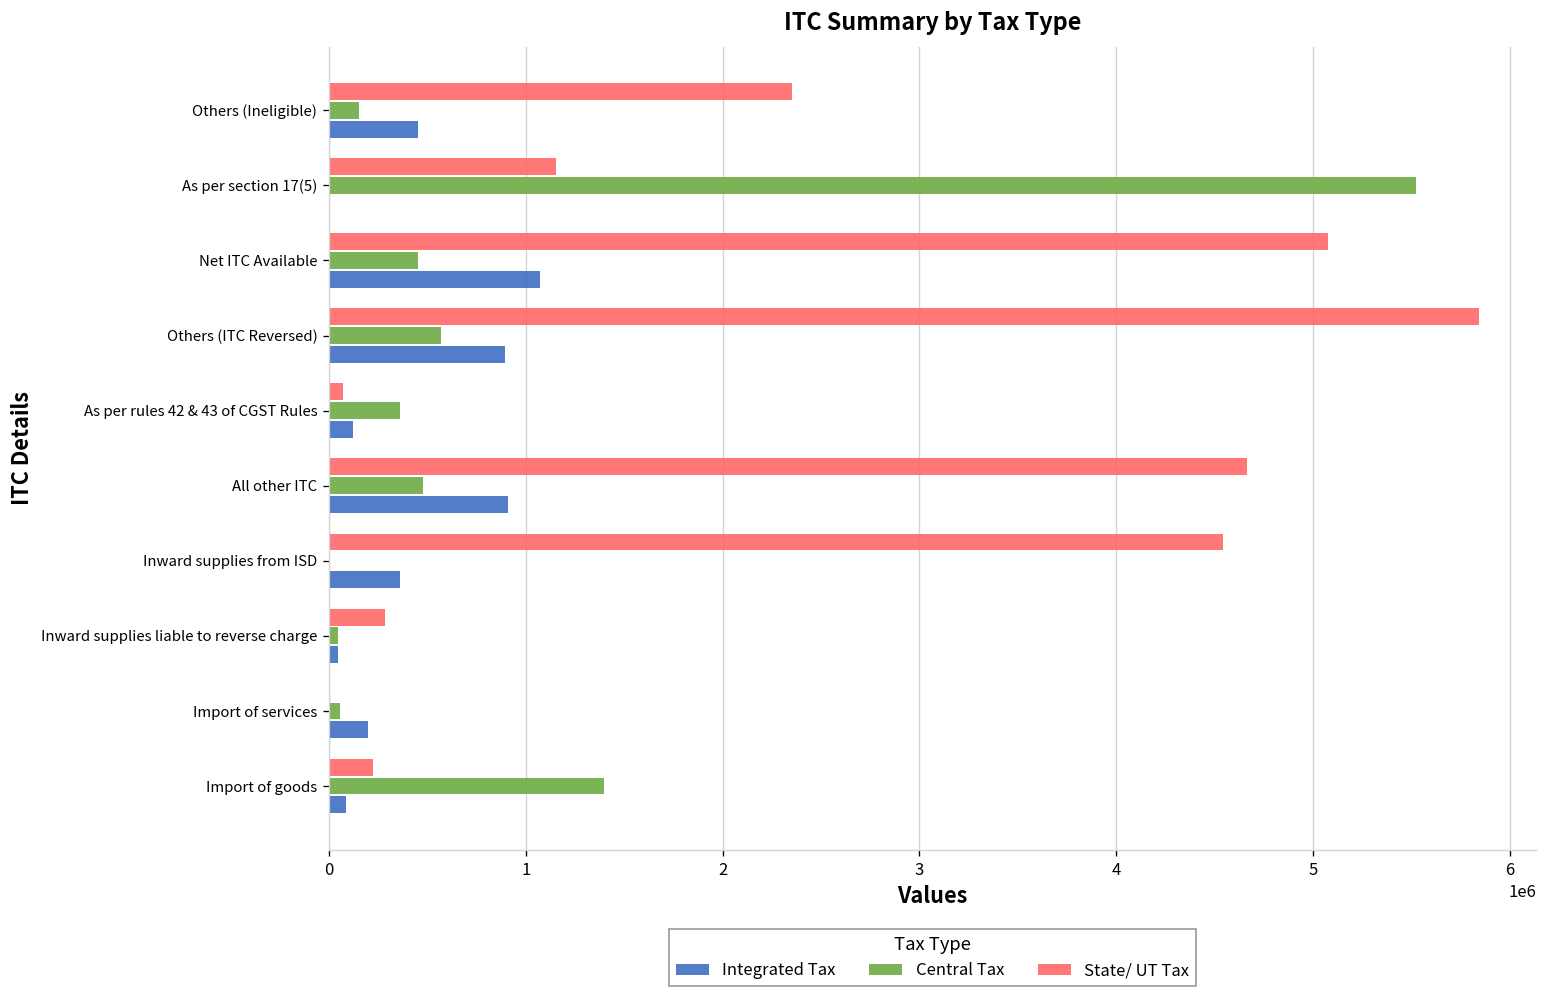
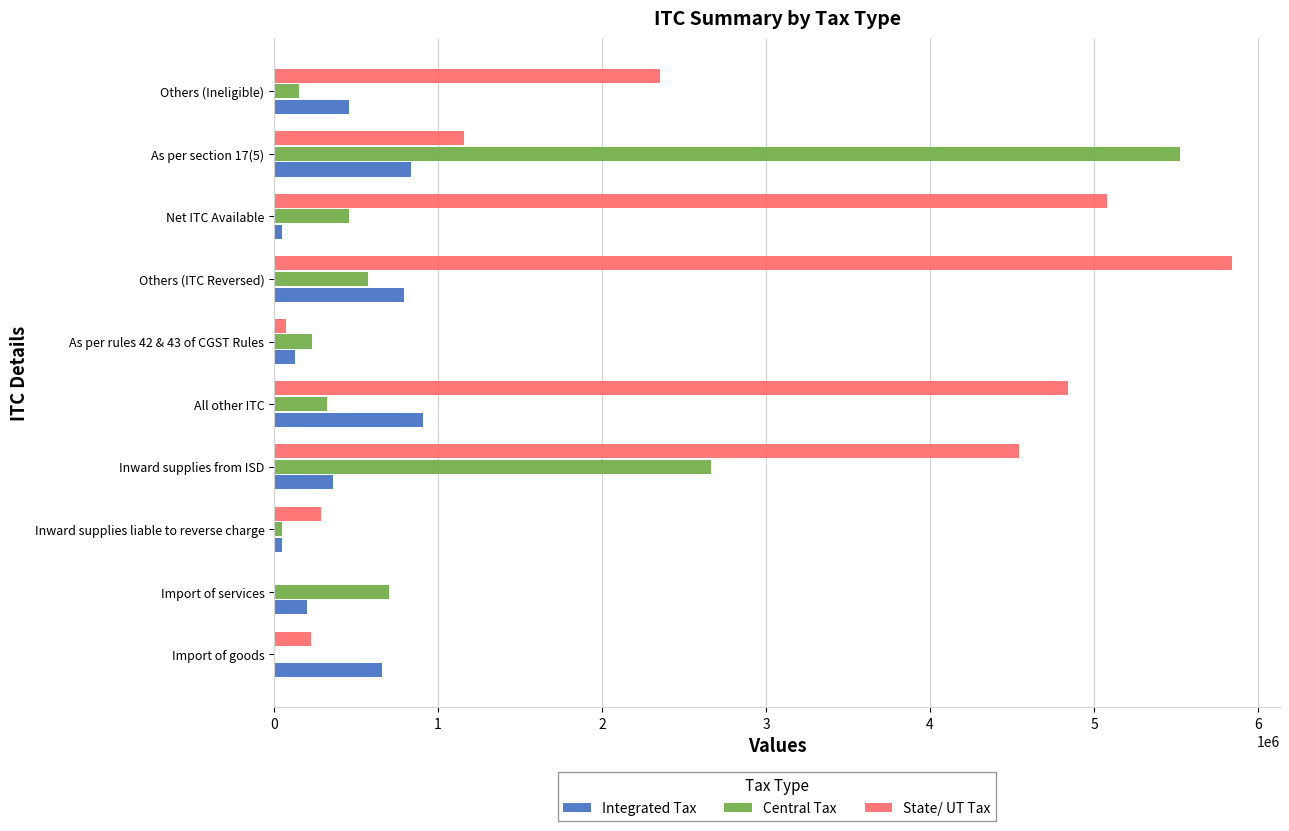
Integrated Tax, As per section 17(5): 0 -> 840000
Integrated Tax, Net ITC Available: 1070000 -> 50000
Integrated Tax, Others (ITC Reversed): 890000 -> 790000
Central Tax, As per rules 42 & 43 of CGST Rules: 360000 -> 230000
State/ UT Tax, All other ITC: 4670000 -> 4840000
Central Tax, All other ITC: 480000 -> 320000
Central Tax, Inward supplies from ISD: 0 -> 2660000
Central Tax, Import of services: 60000 -> 700000
Central Tax, Import of goods: 1400000 -> 0
Integrated Tax, Import of goods: 90000 -> 660000
